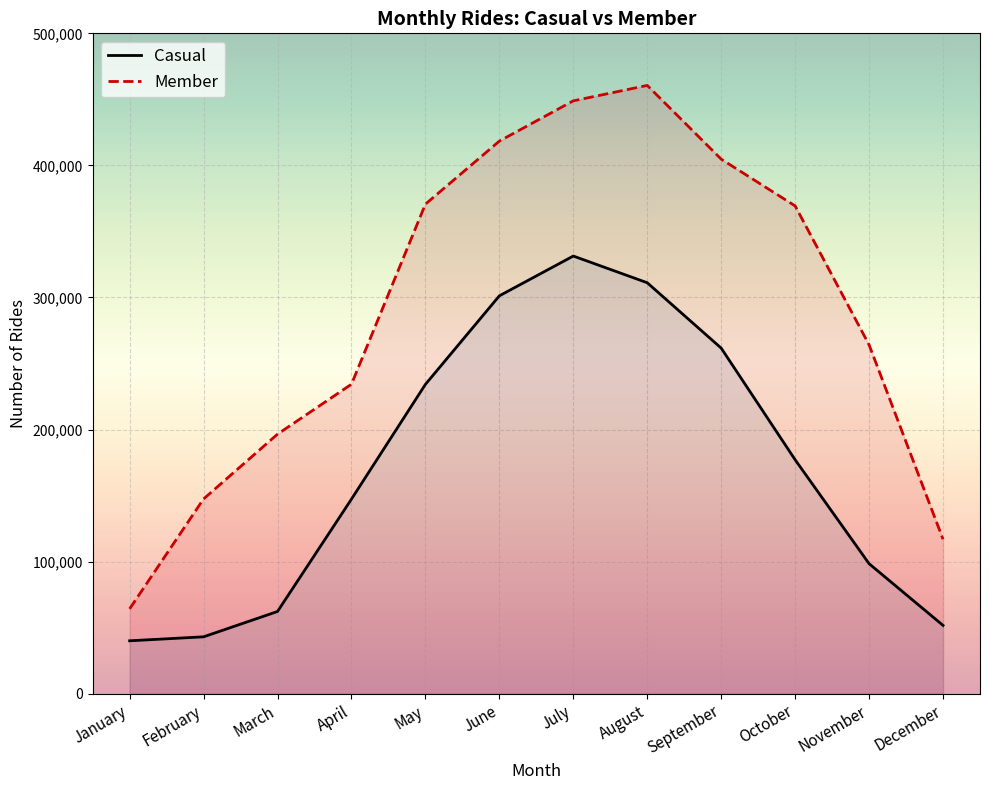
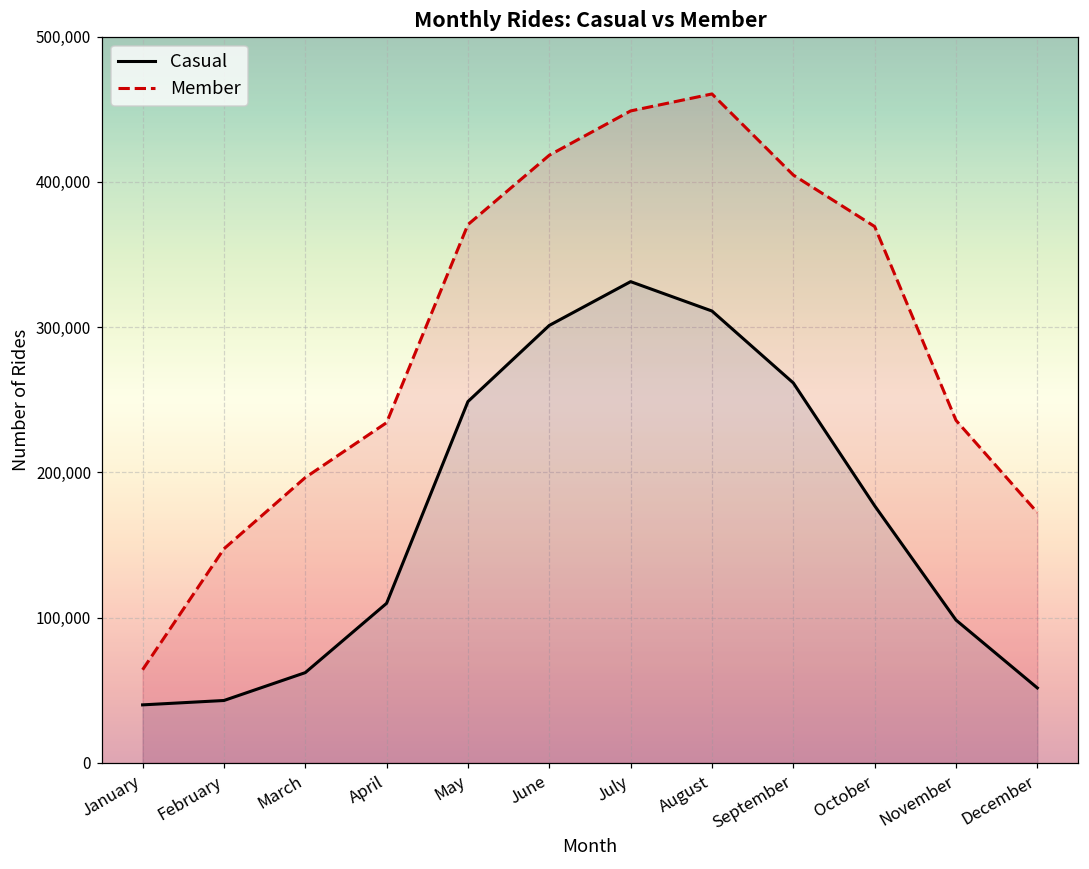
Casual, April: 147,000 -> 110,000
Casual, May: 234,000 -> 249,000
Member, November: 264,000 -> 236,000
Member, December: 117,000 -> 172,000
